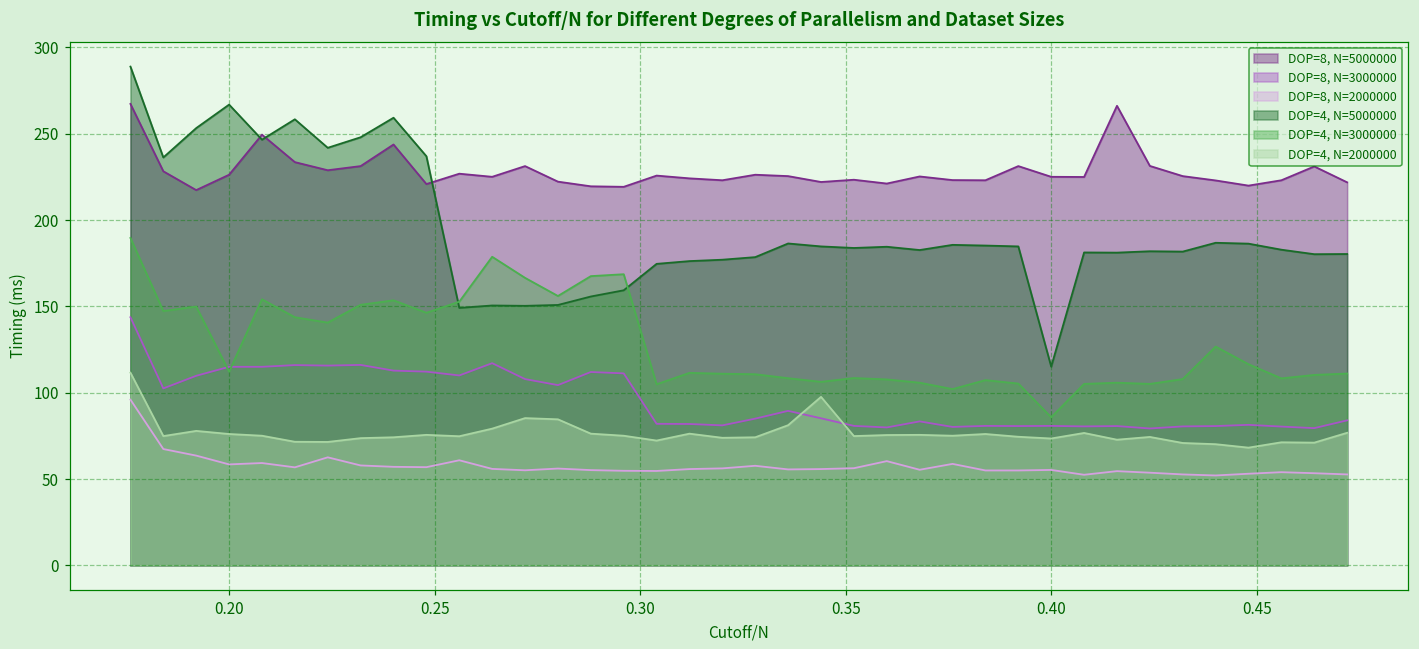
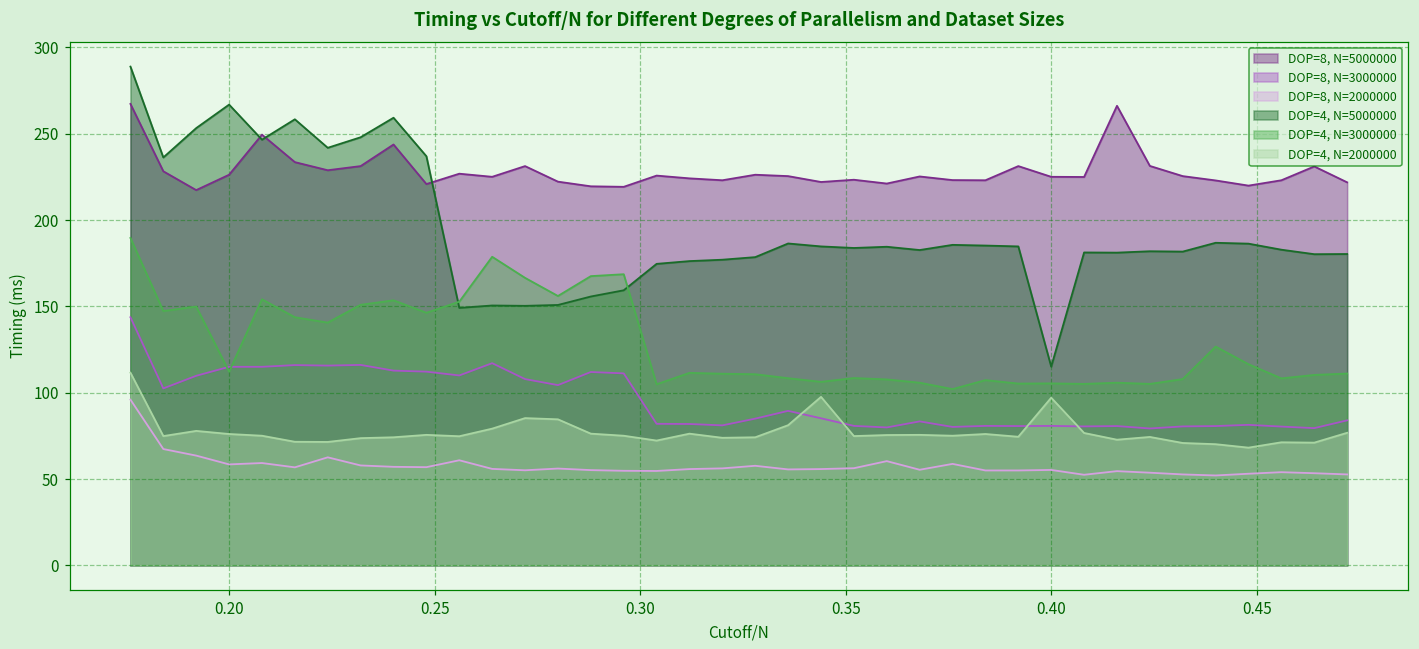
DOP=4, N=3000000, 0.40: 86 -> 105
DOP=4, N=2000000, 0.40: 74 -> 97
